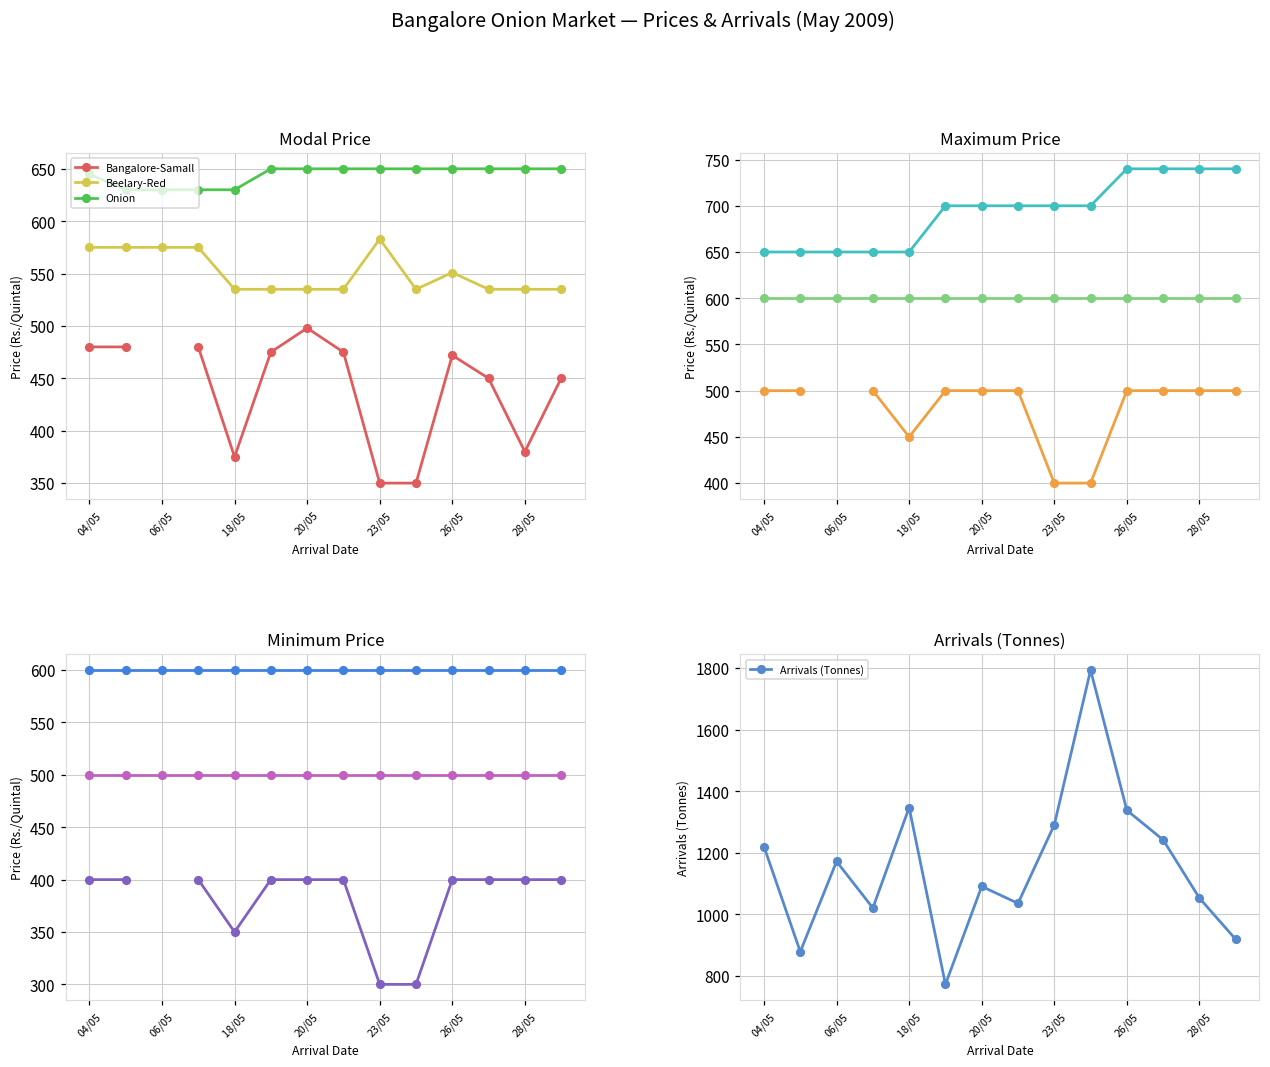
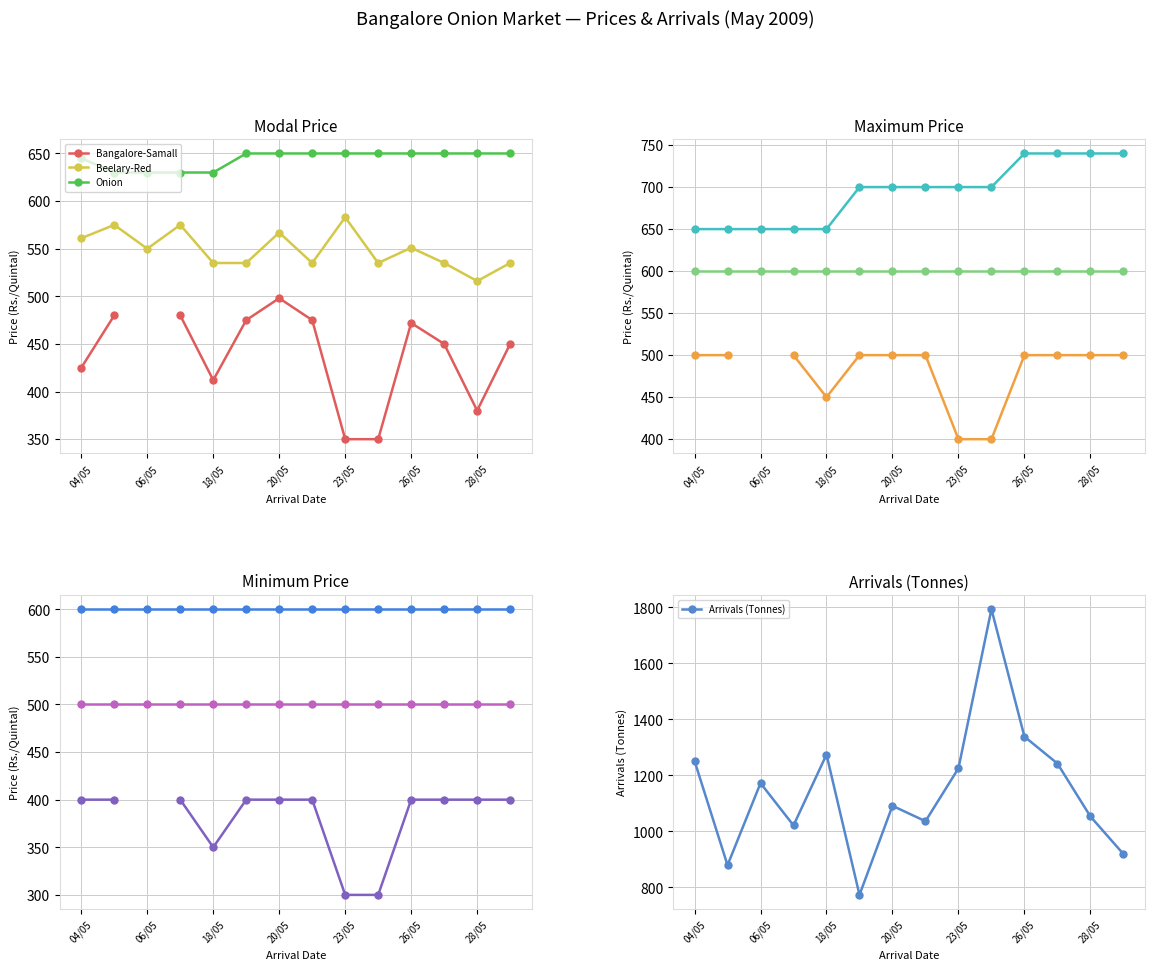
Modal Price, Bangalore-Samall, 04/05: 480 -> 430
Modal Price, Beelary-Red, 04/05: 580 -> 560
Modal Price, Beelary-Red, 06/05: 580 -> 550
Modal Price, Bangalore-Samall, 18/05: 380 -> 410
Modal Price, Beelary-Red, 20/05: 540 -> 570
Modal Price, Beelary-Red, 28/05: 540 -> 520
Arrivals (Tonnes), 04/05: 1220 -> 1250
Arrivals (Tonnes), 18/05: 1350 -> 1270
Arrivals (Tonnes), 23/05: 1290 -> 1230
